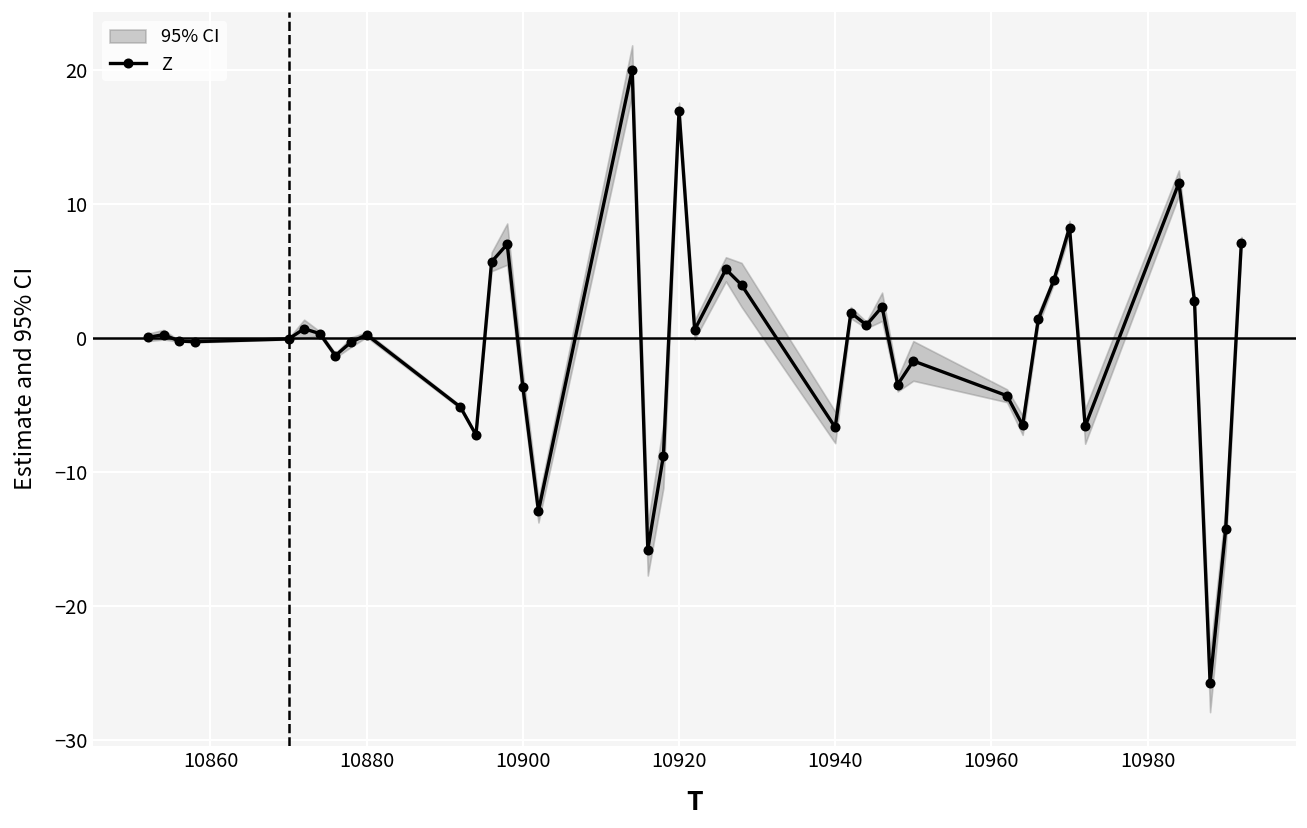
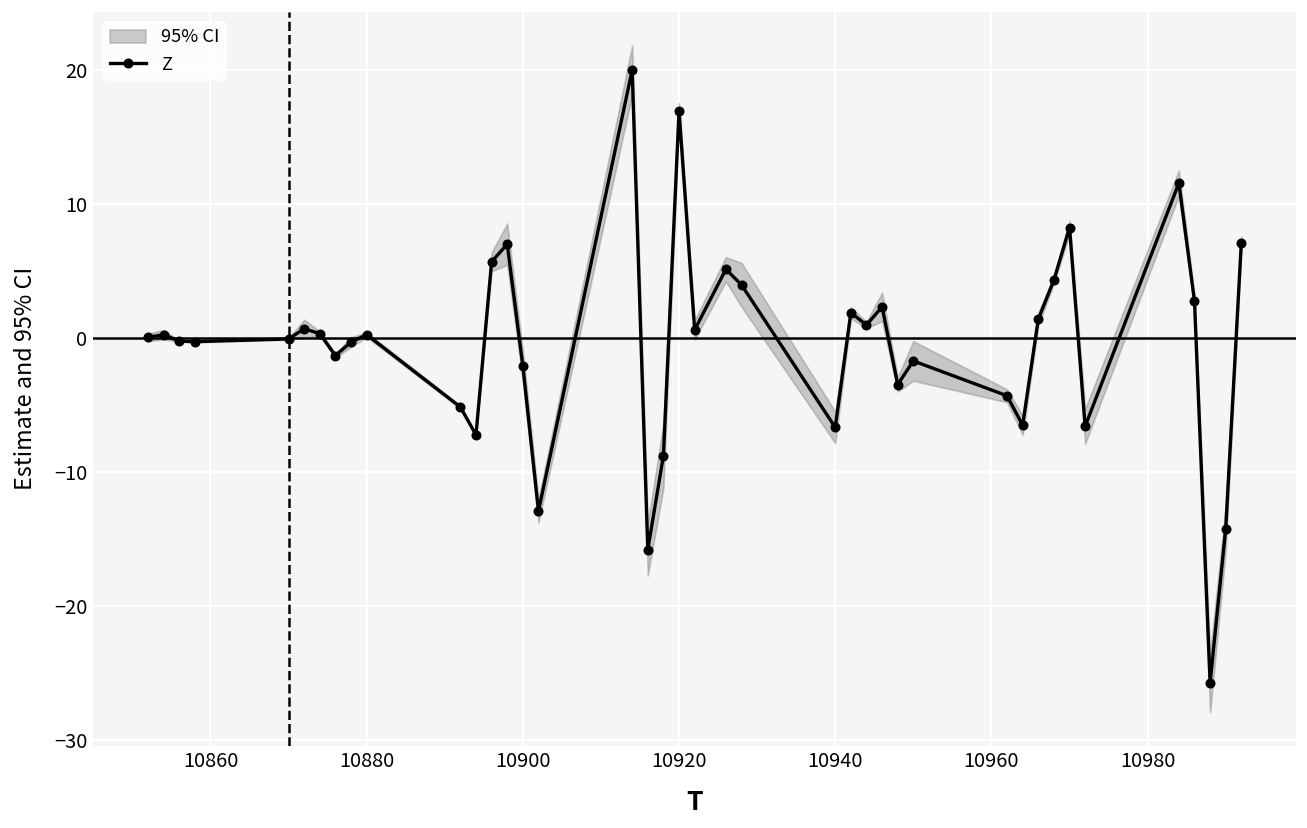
Z, 10900: -3.6 -> -2.1
